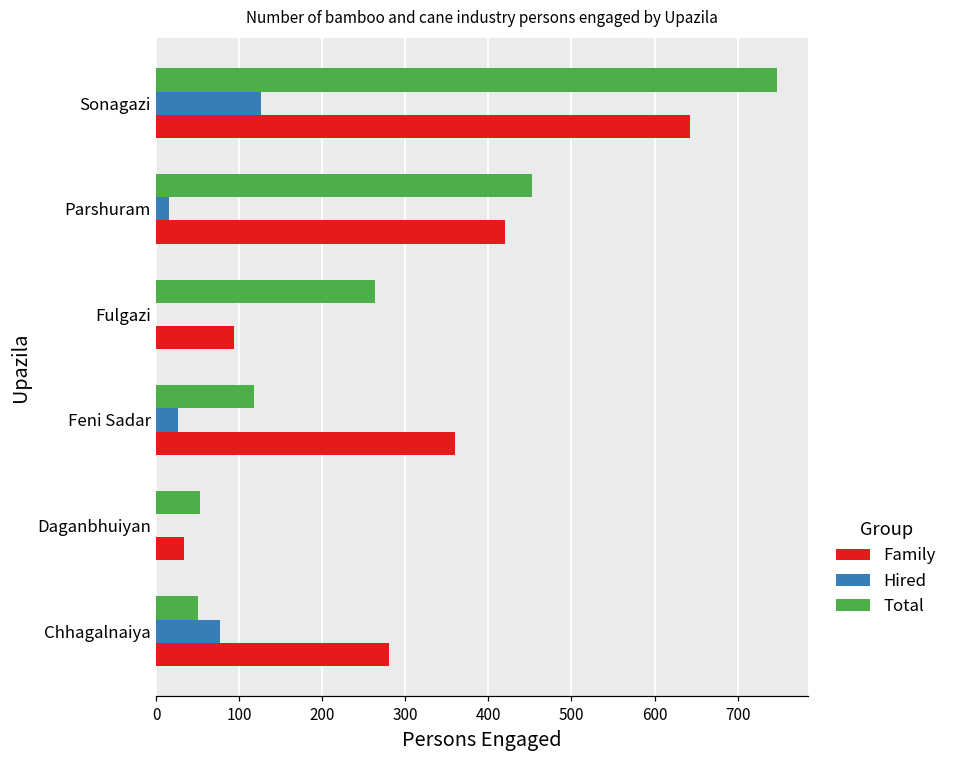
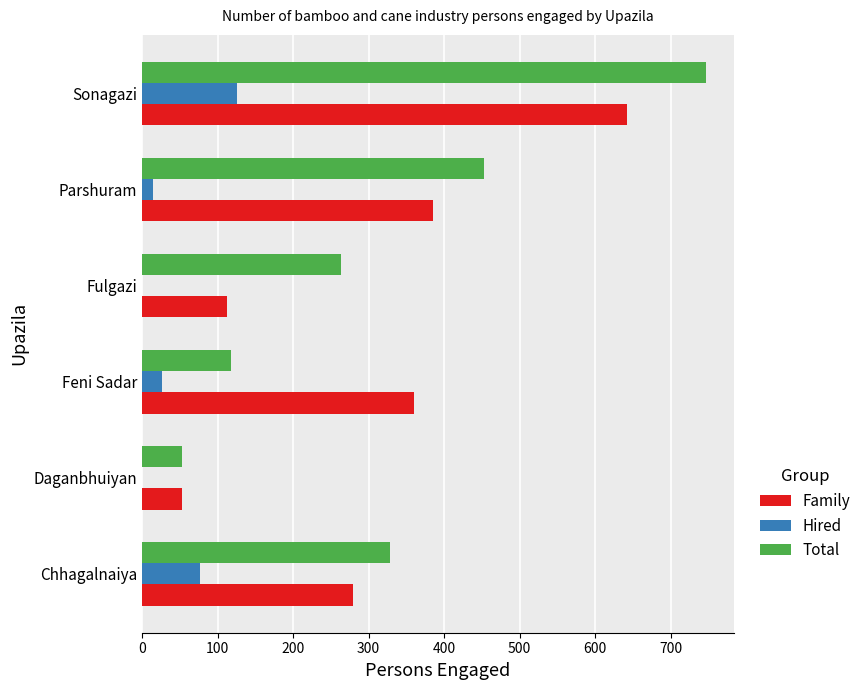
Family, Parshuram: 420 -> 390
Family, Fulgazi: 90 -> 110
Family, Daganbhuiyan: 30 -> 50
Total, Chhagalnaiya: 50 -> 330
